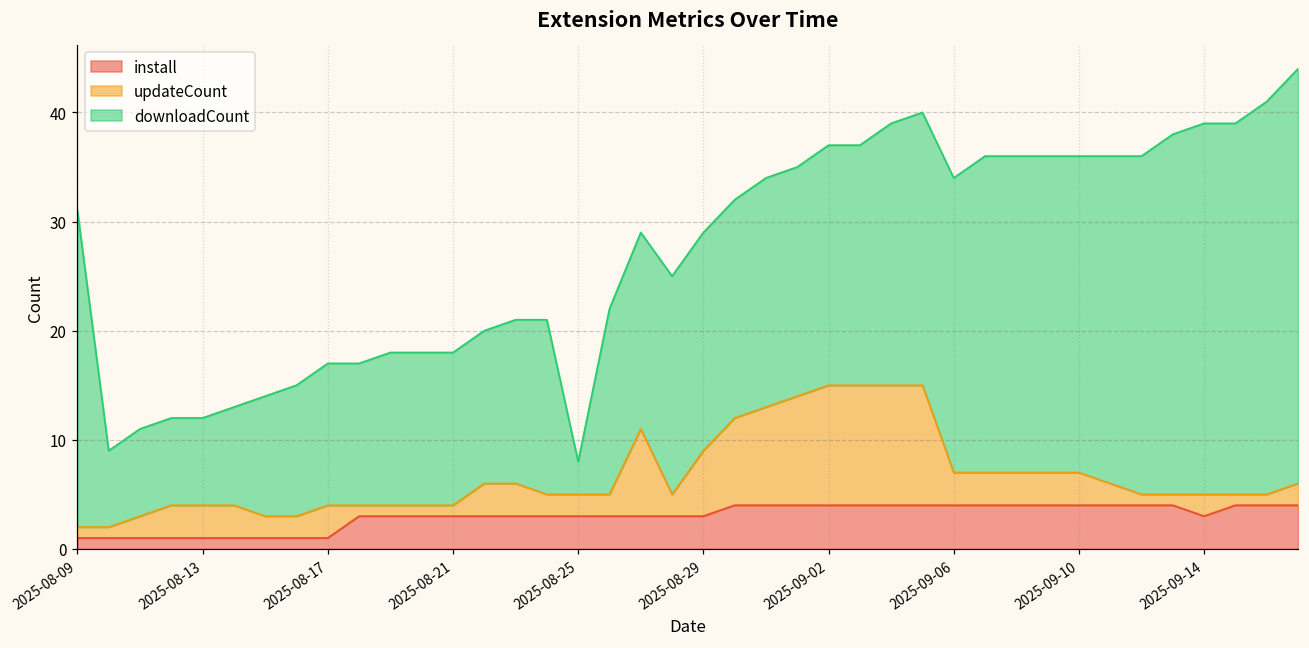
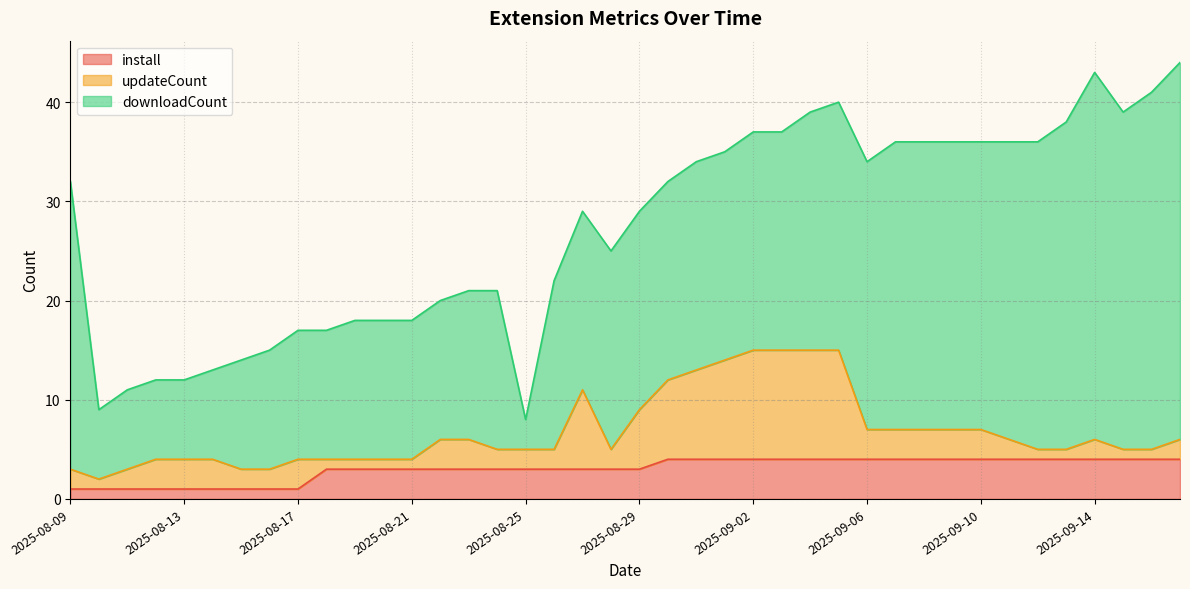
updateCount, 2025-08-09: 1 -> 2
install, 2025-09-14: 3 -> 4
downloadCount, 2025-09-14: 34 -> 37
